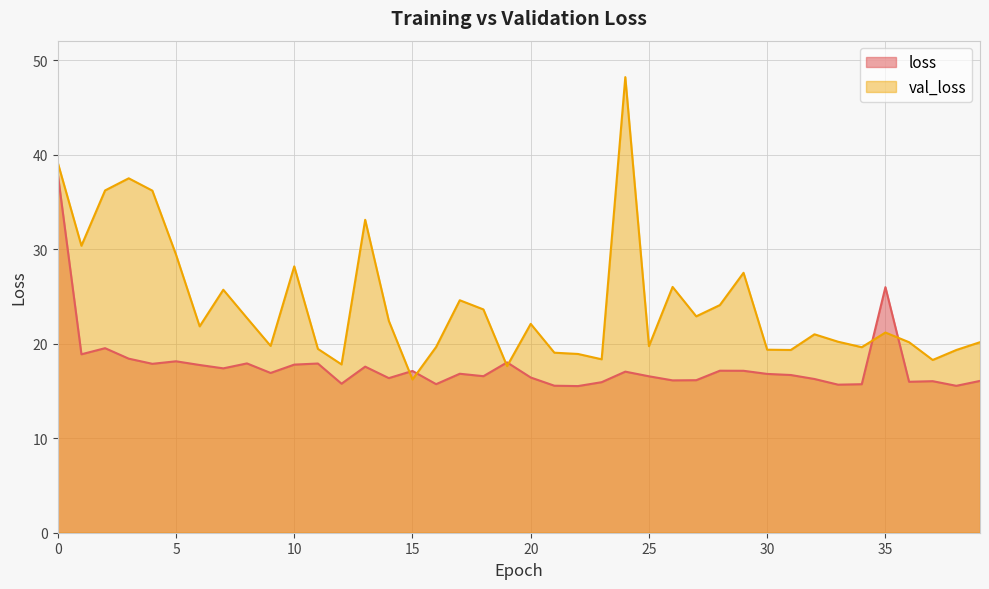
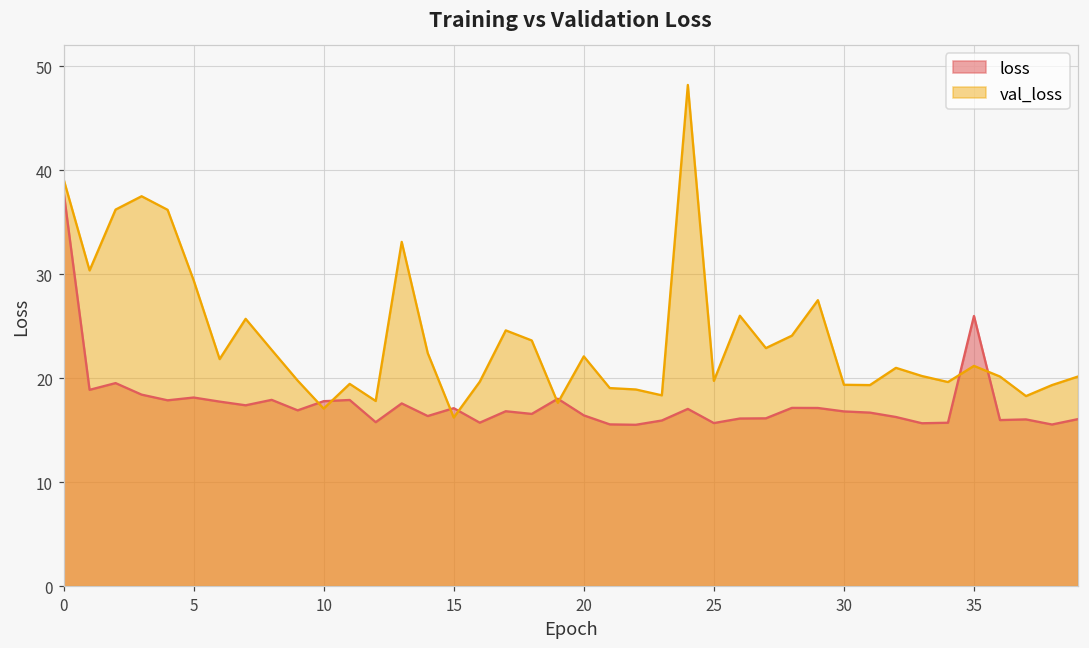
val_loss, 10: 28 -> 17
loss, 25: 17 -> 16
